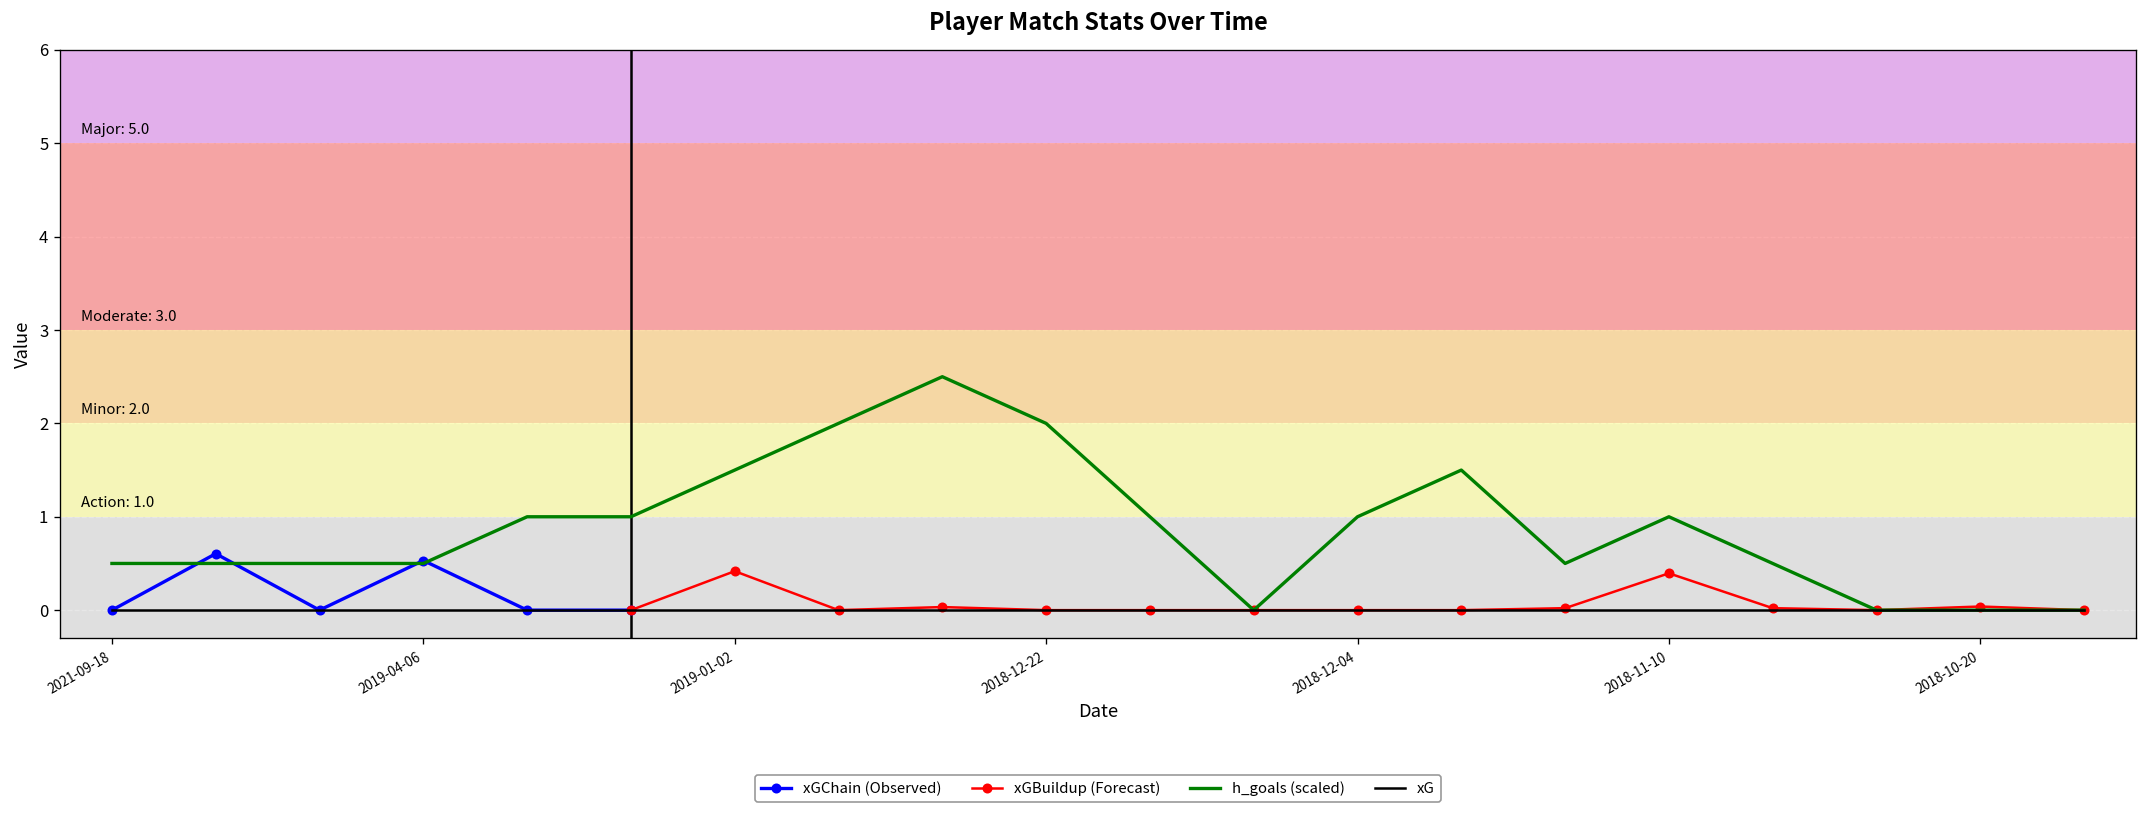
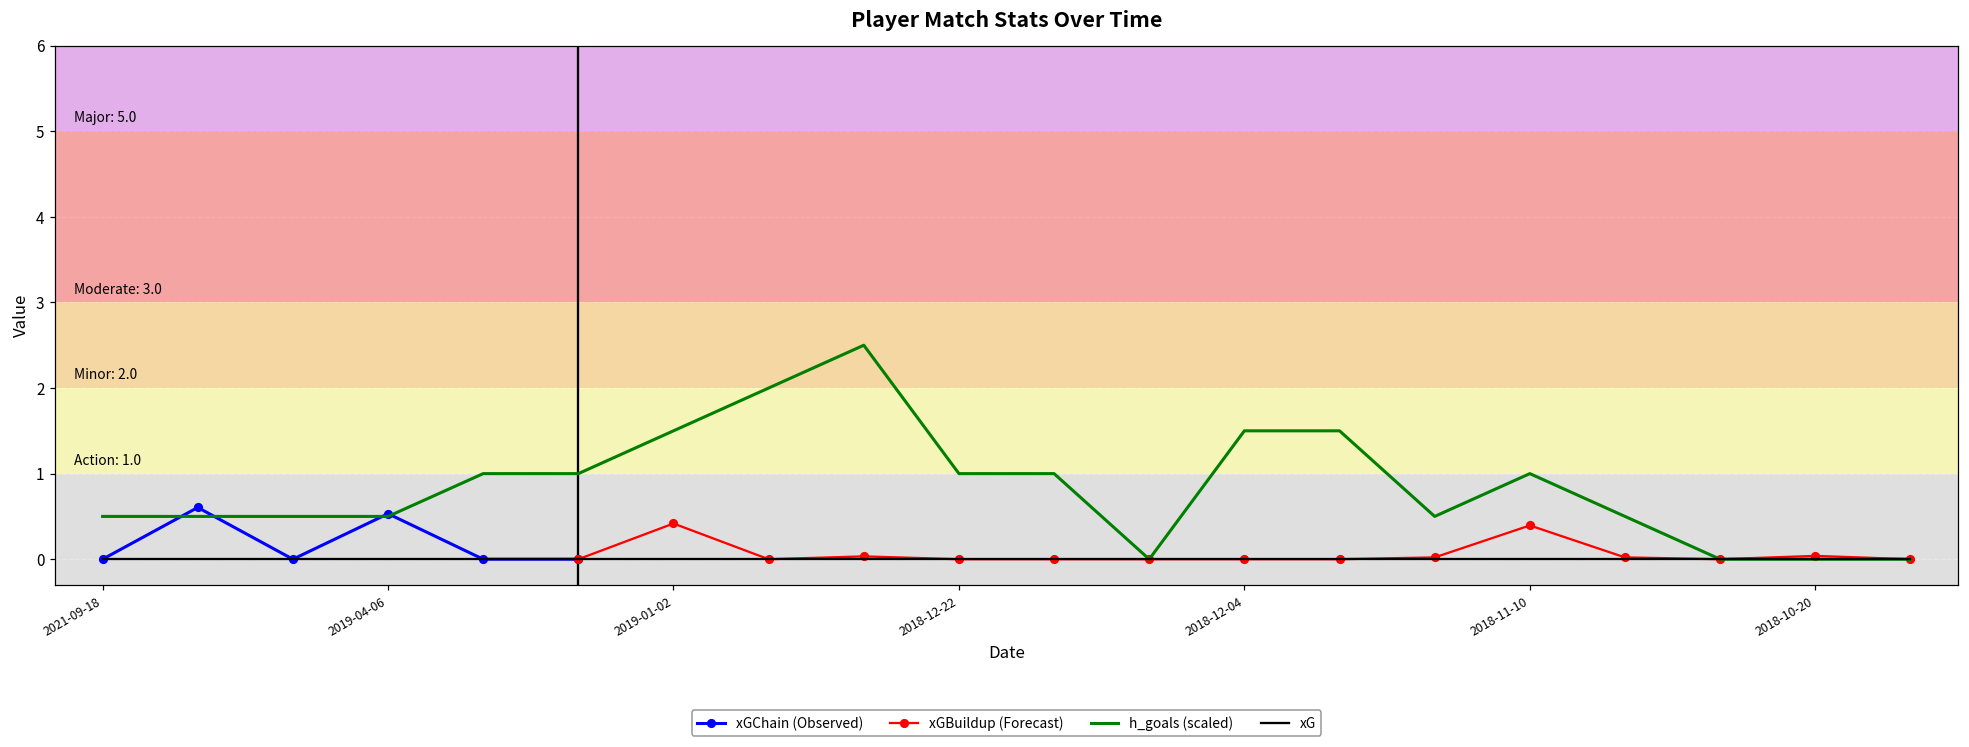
h_goals (scaled), 2018-12-22: 2.0 -> 1.0
h_goals (scaled), 2018-12-04: 1.0 -> 1.5
